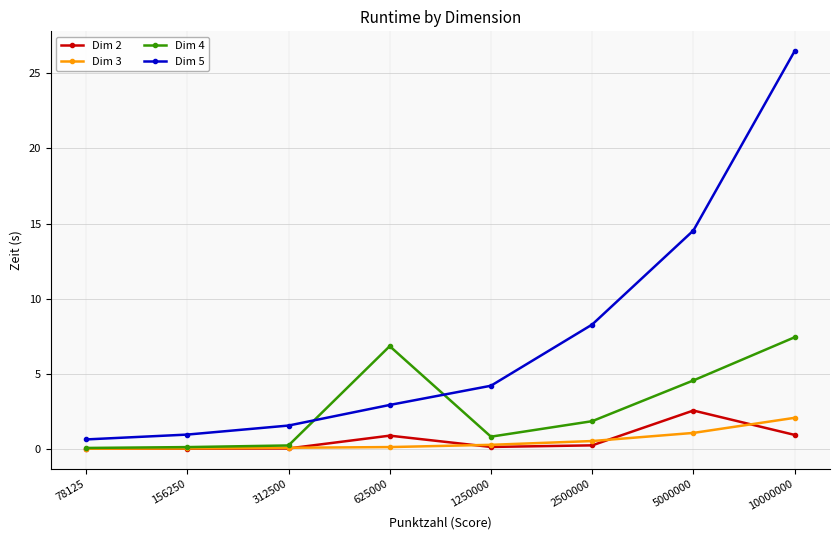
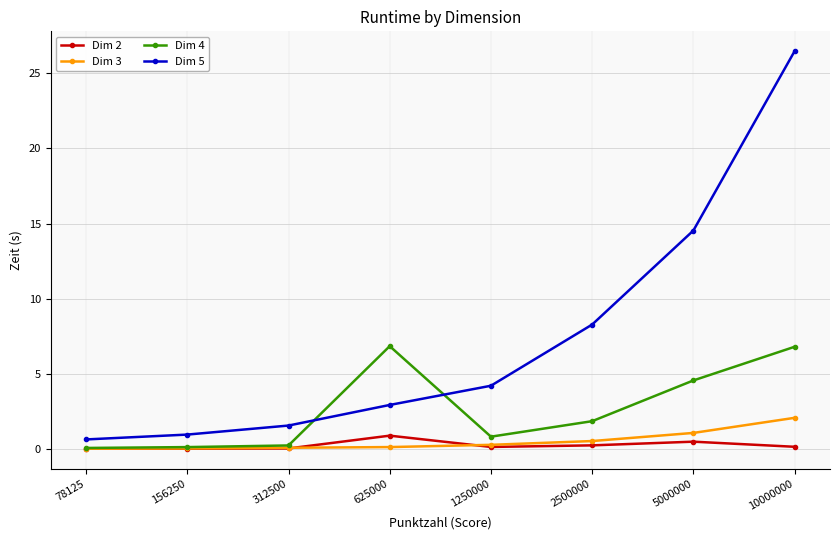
Dim 2, 5000000: 2.5 -> 0.5
Dim 2, 10000000: 0.9 -> 0.1
Dim 4, 10000000: 7.4 -> 6.8
